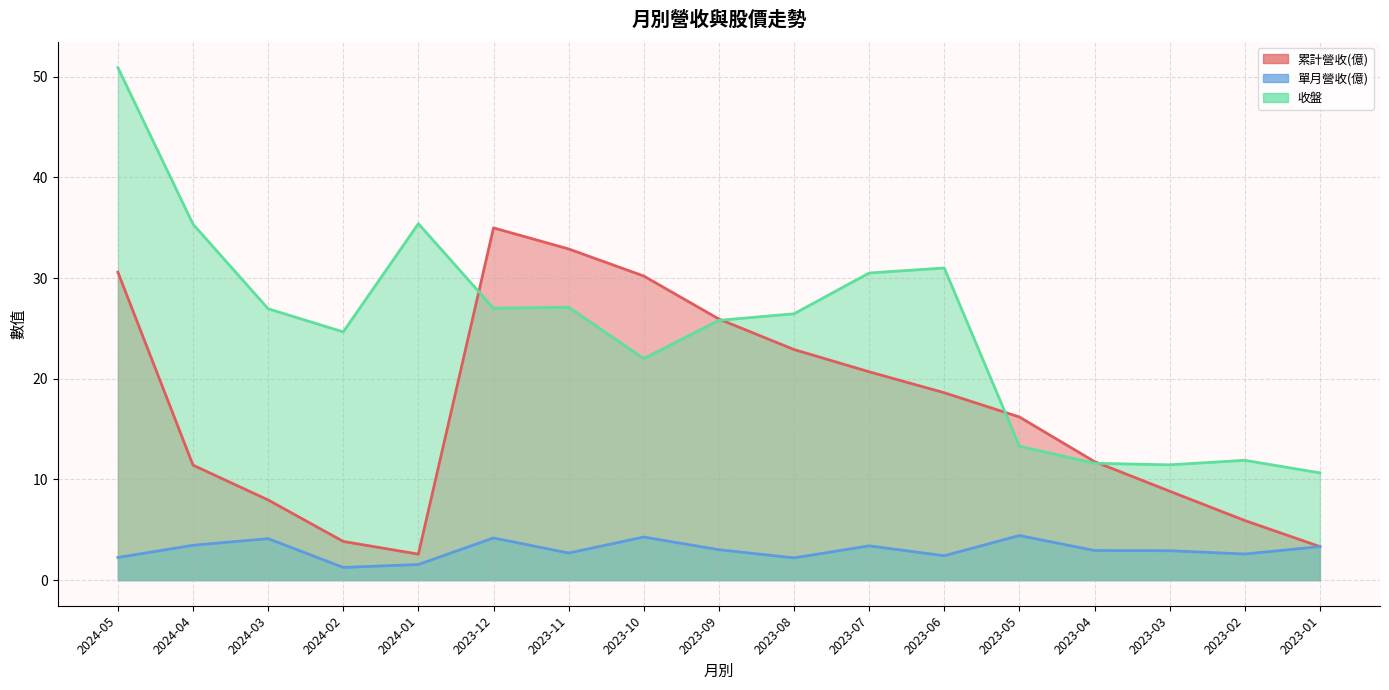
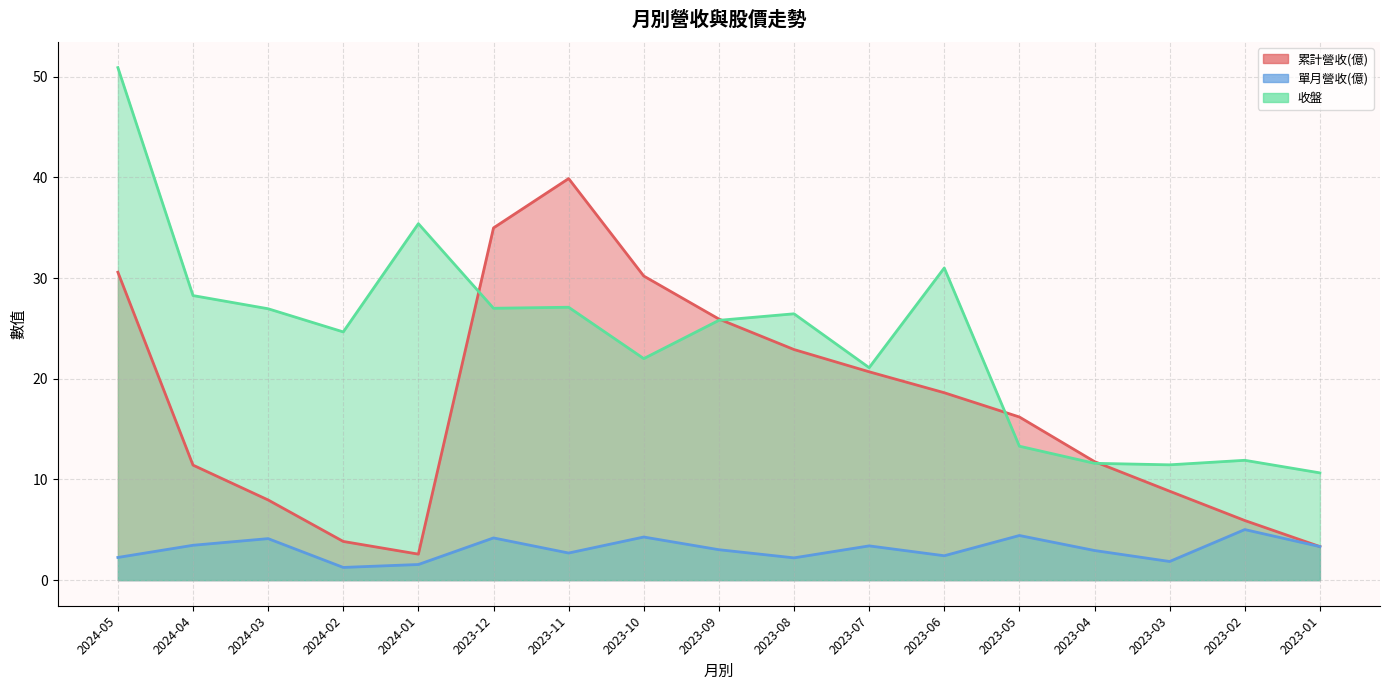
收盤, 2024-04: 35.4 -> 28.3
累計營收(億), 2023-11: 32.9 -> 39.9
收盤, 2023-07: 30.5 -> 21.1
單月營收(億), 2023-03: 2.9 -> 1.9
單月營收(億), 2023-02: 2.6 -> 5.0
